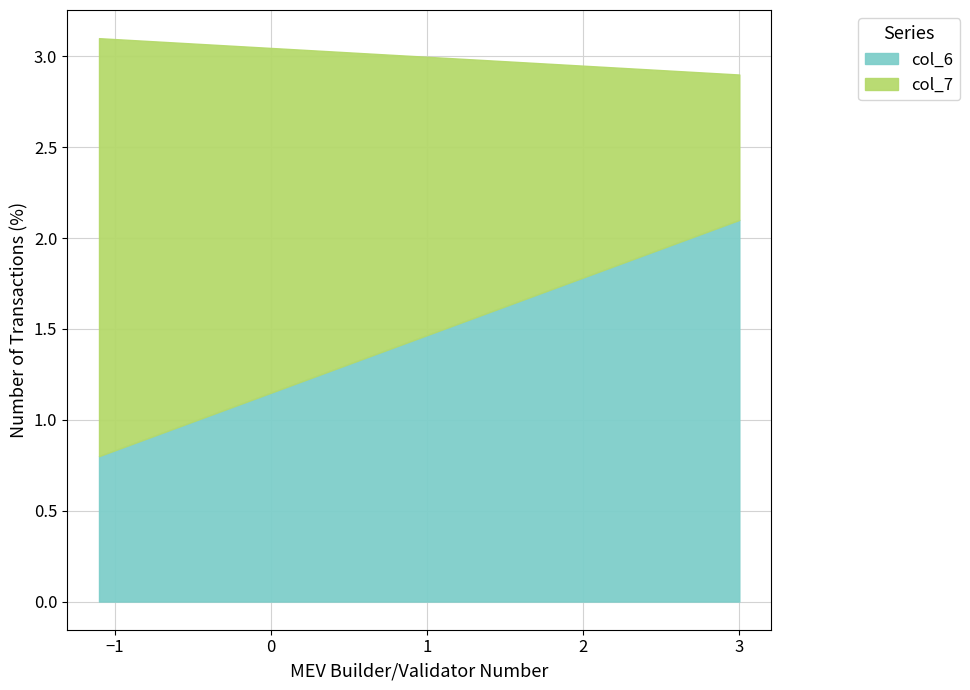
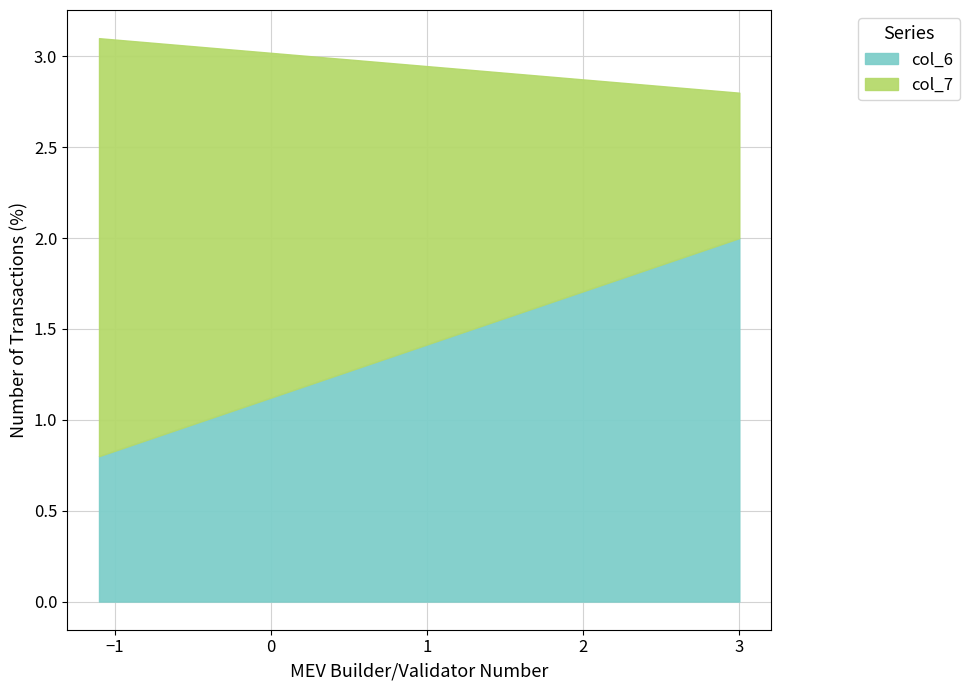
col_6, 3: 2.1 -> 2.0
